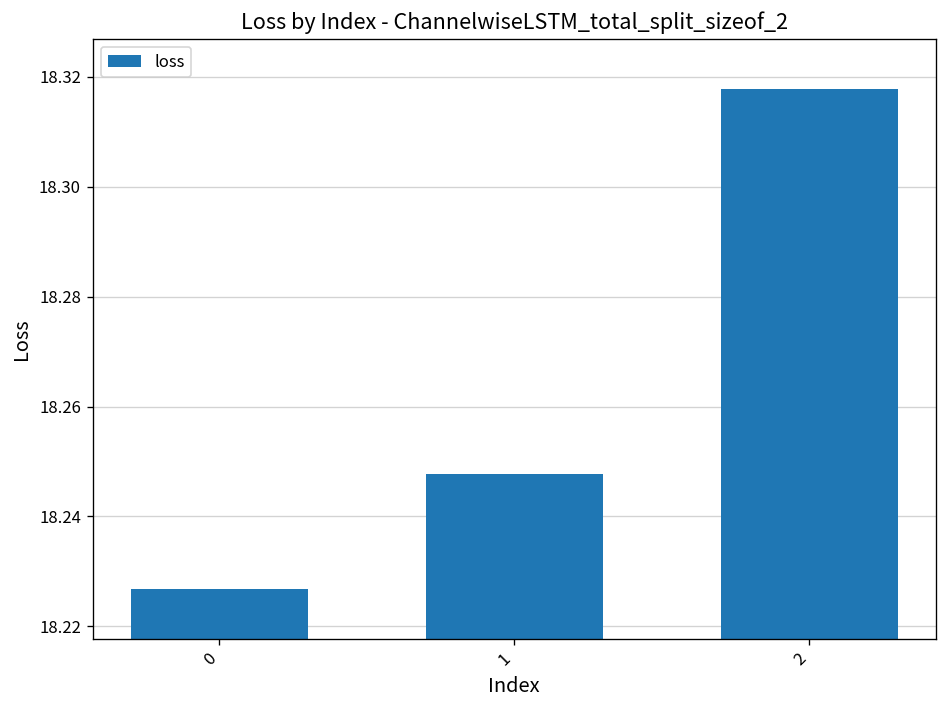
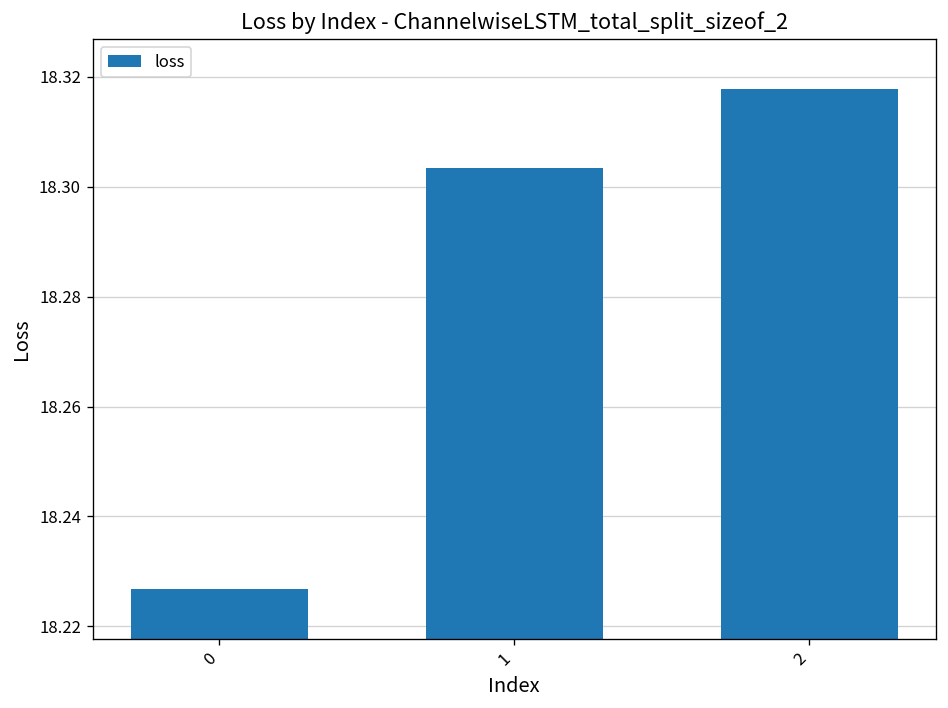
1: 18.248 -> 18.303
